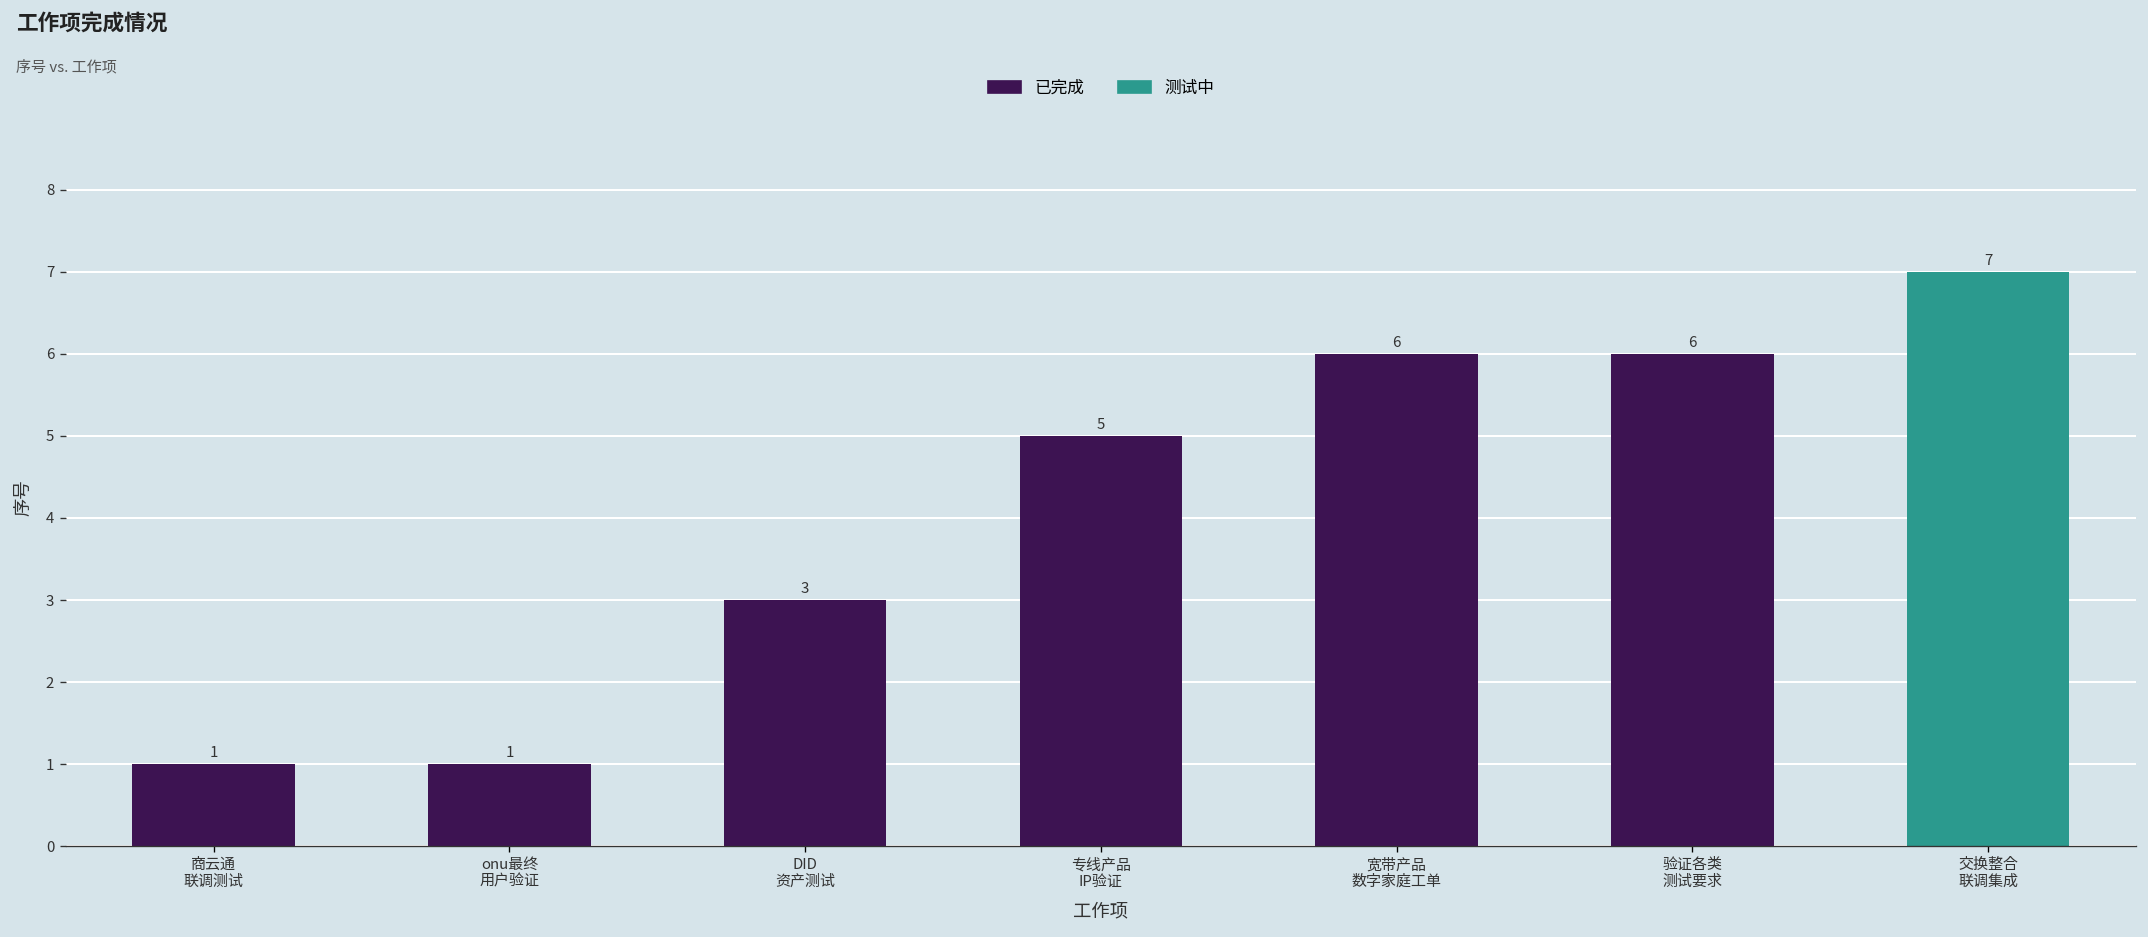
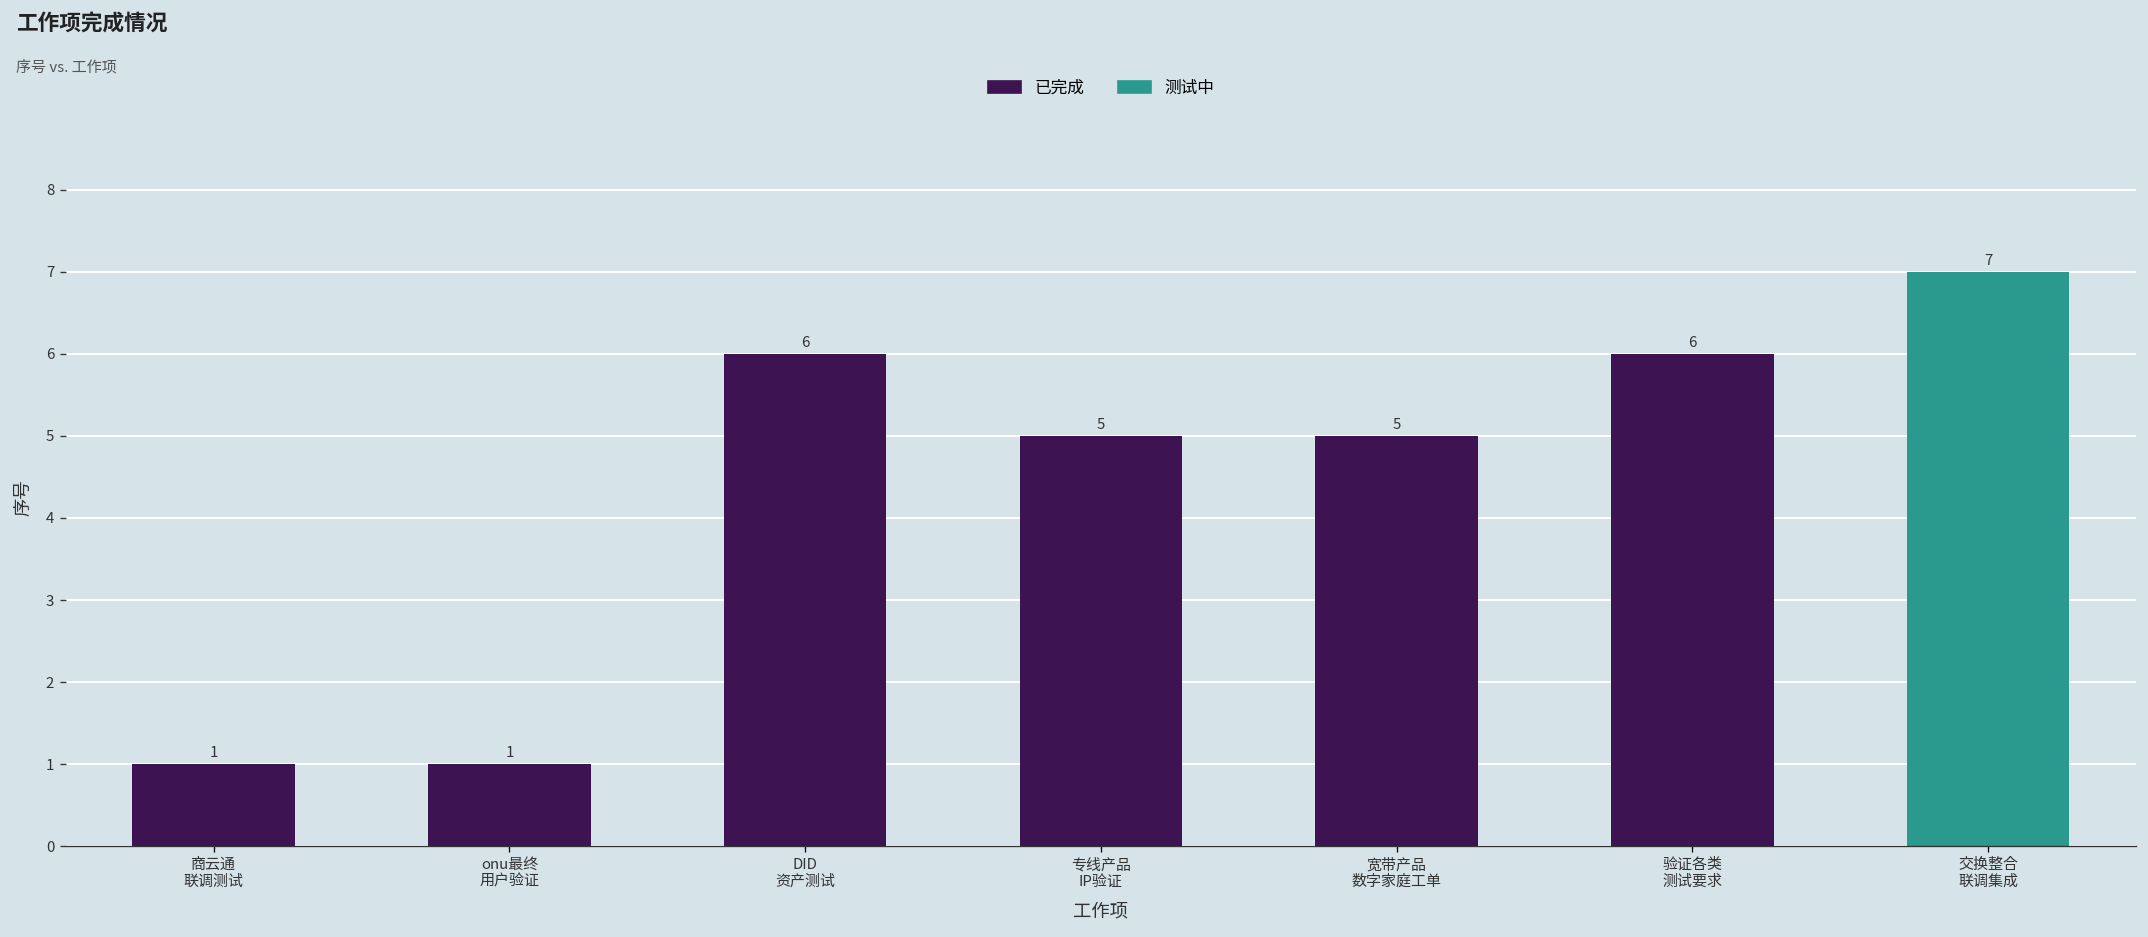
DID 资产测试: 3 -> 6
宽带产品 数字家庭工单: 6 -> 5
